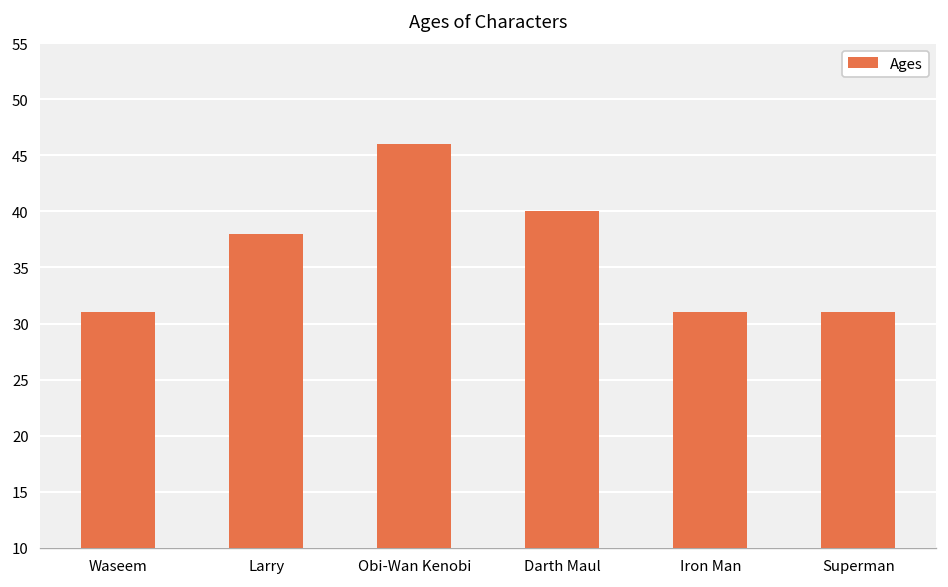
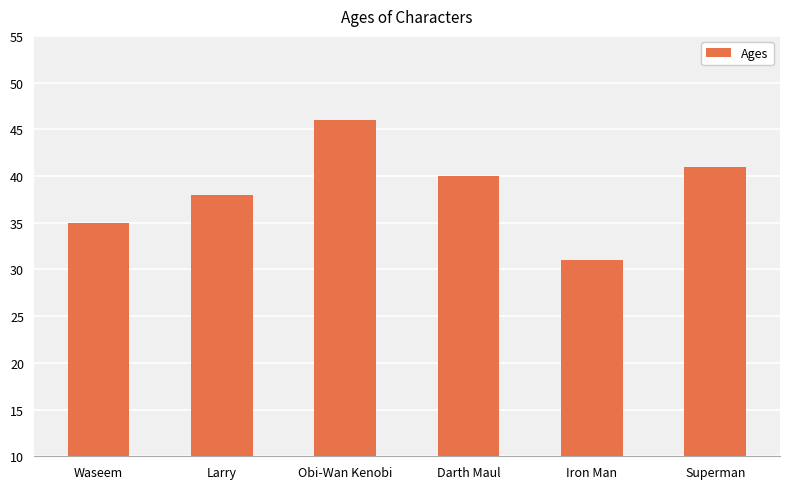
Waseem: 31 -> 35
Superman: 31 -> 41
